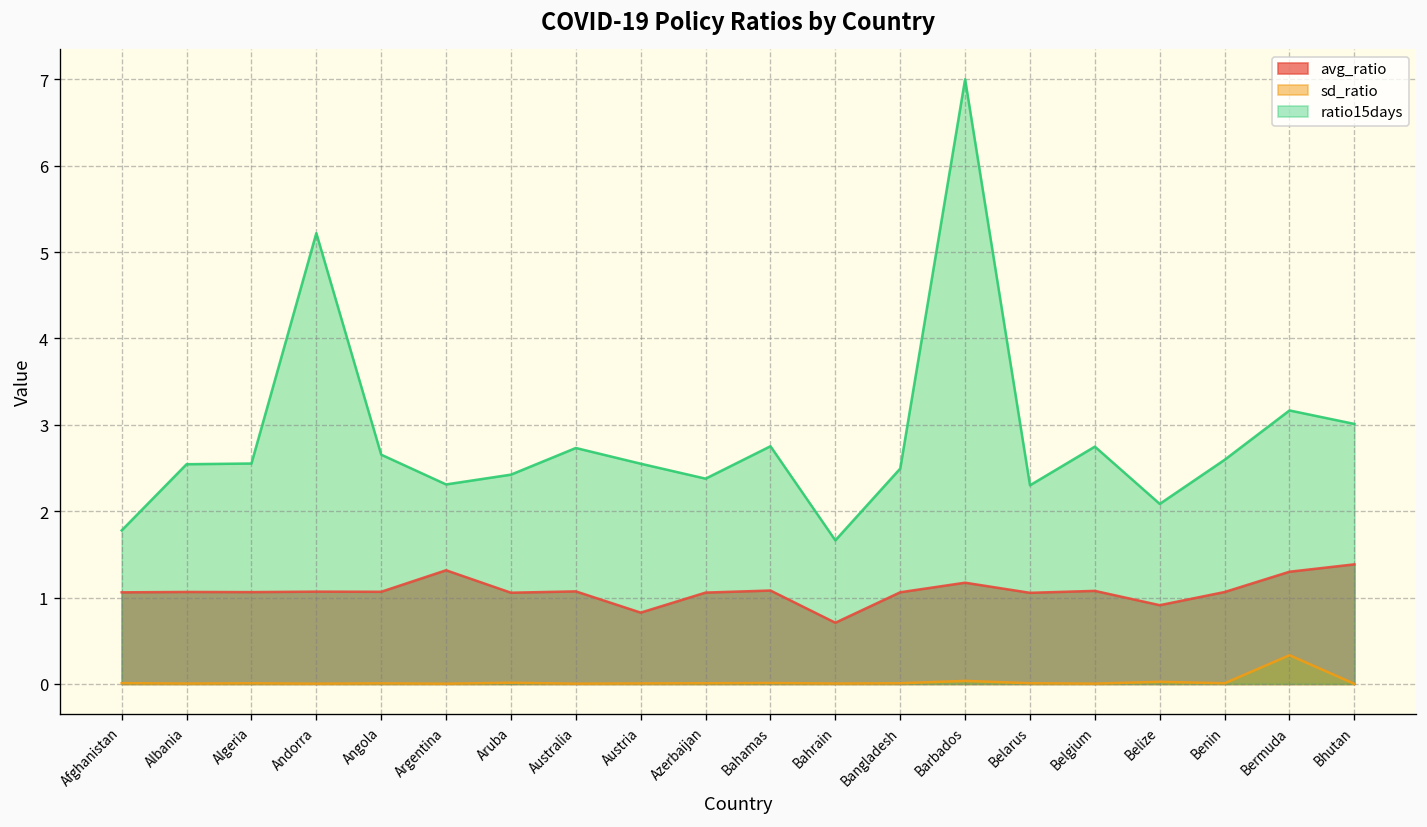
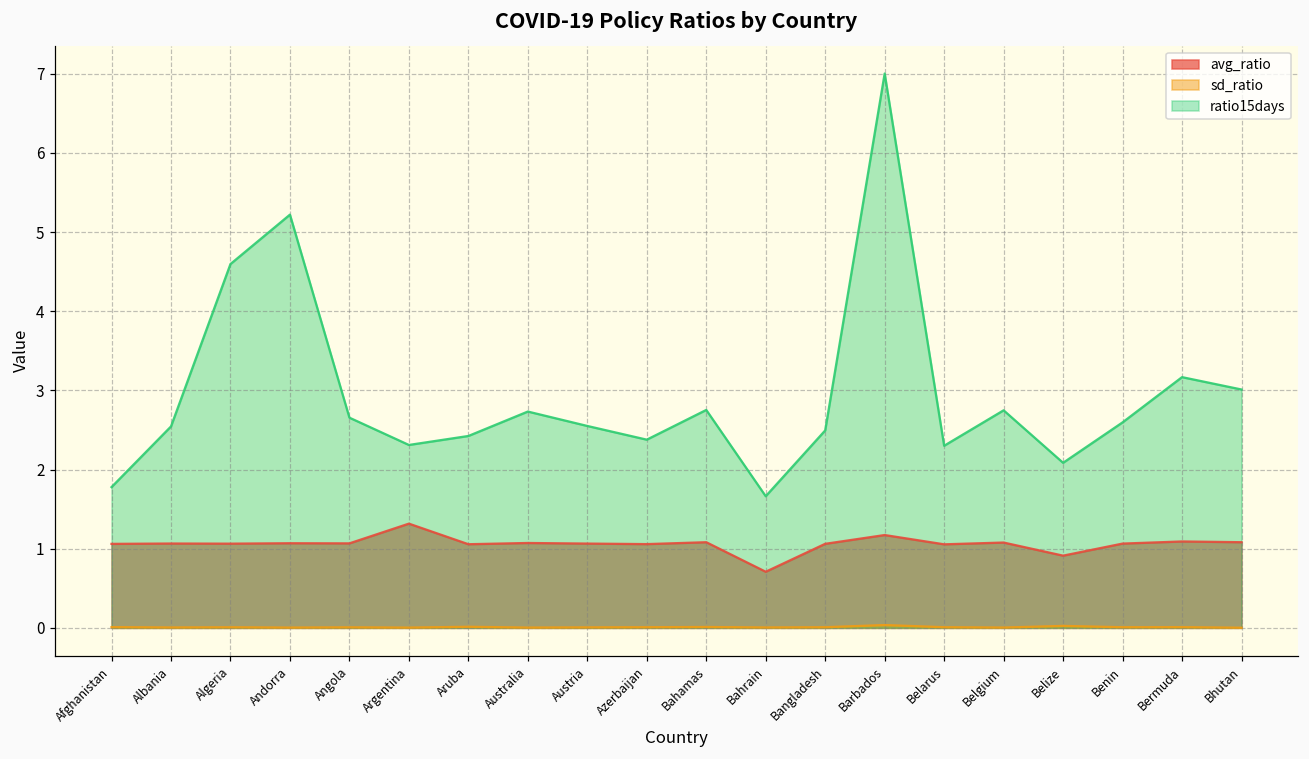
ratio15days, Algeria: 2.6 -> 4.6
avg_ratio, Austria: 0.8 -> 1.1
avg_ratio, Bermuda: 1.3 -> 1.1
sd_ratio, Bermuda: 0.3 -> 0.0
avg_ratio, Bhutan: 1.4 -> 1.1
